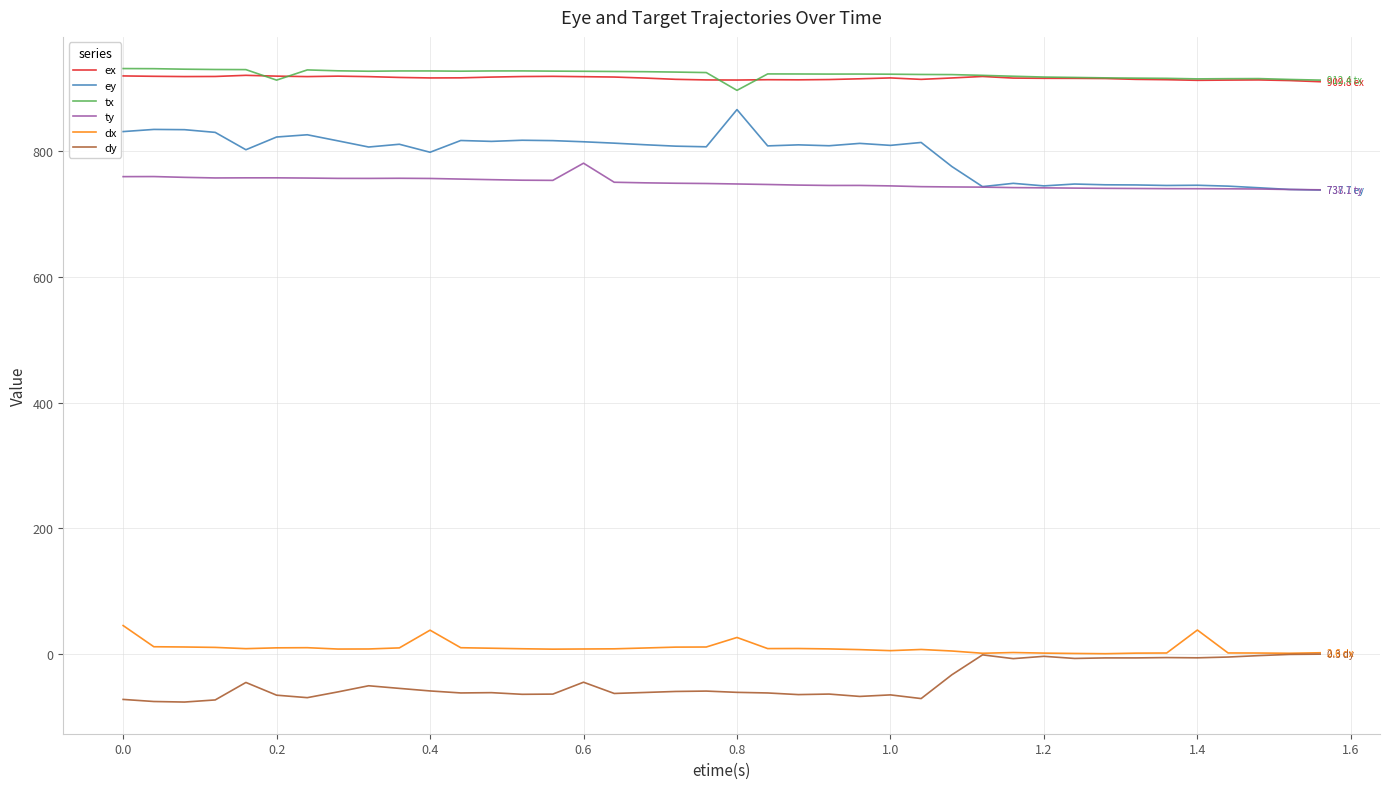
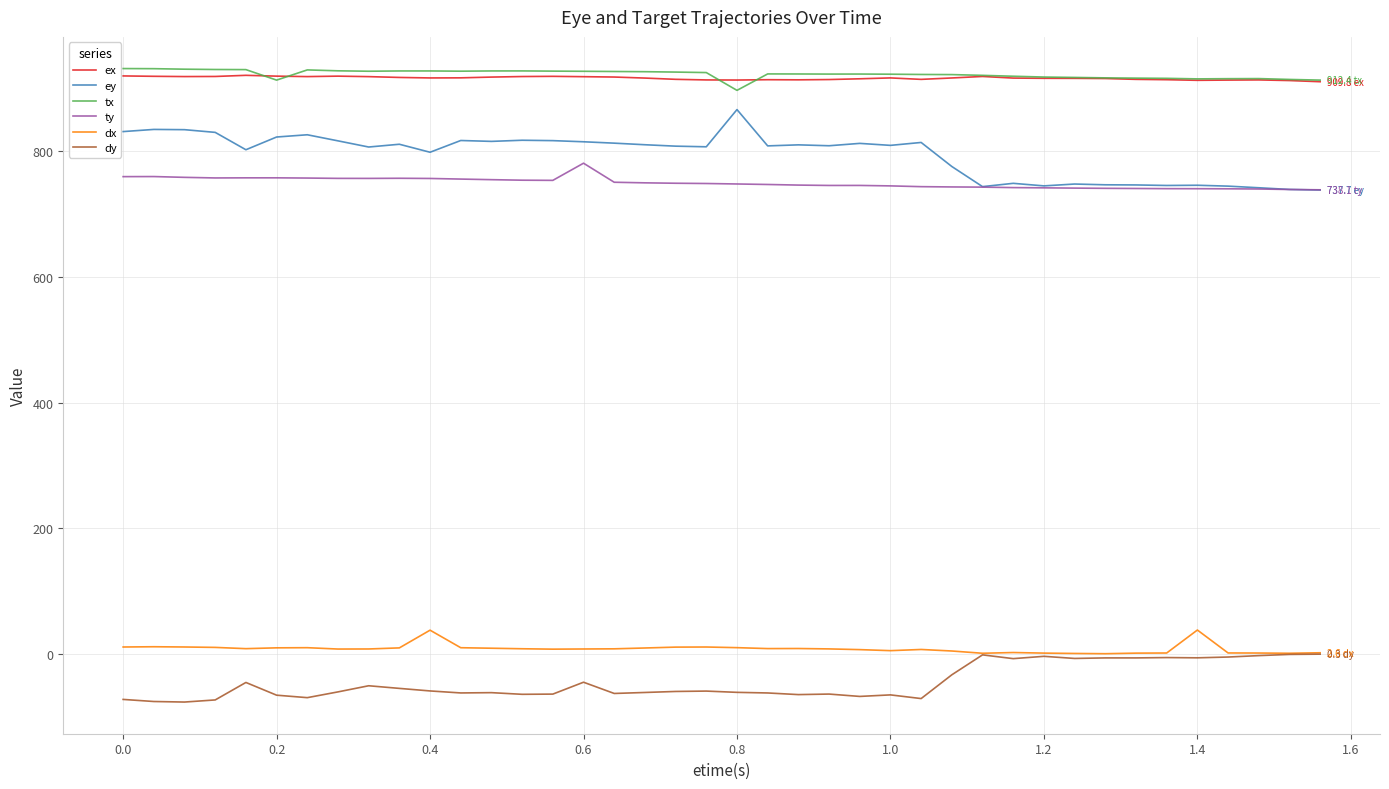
dx, 0.0: 50 -> 10
dx, 0.8: 30 -> 10
